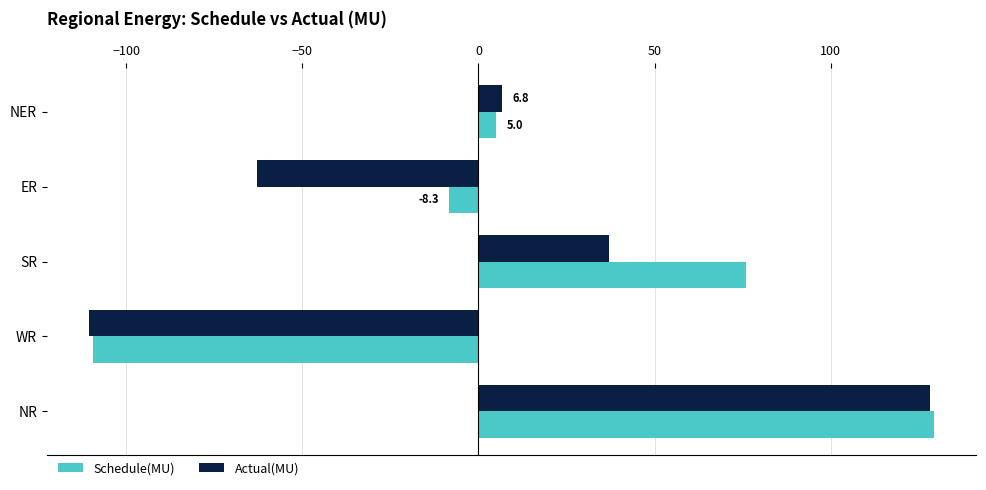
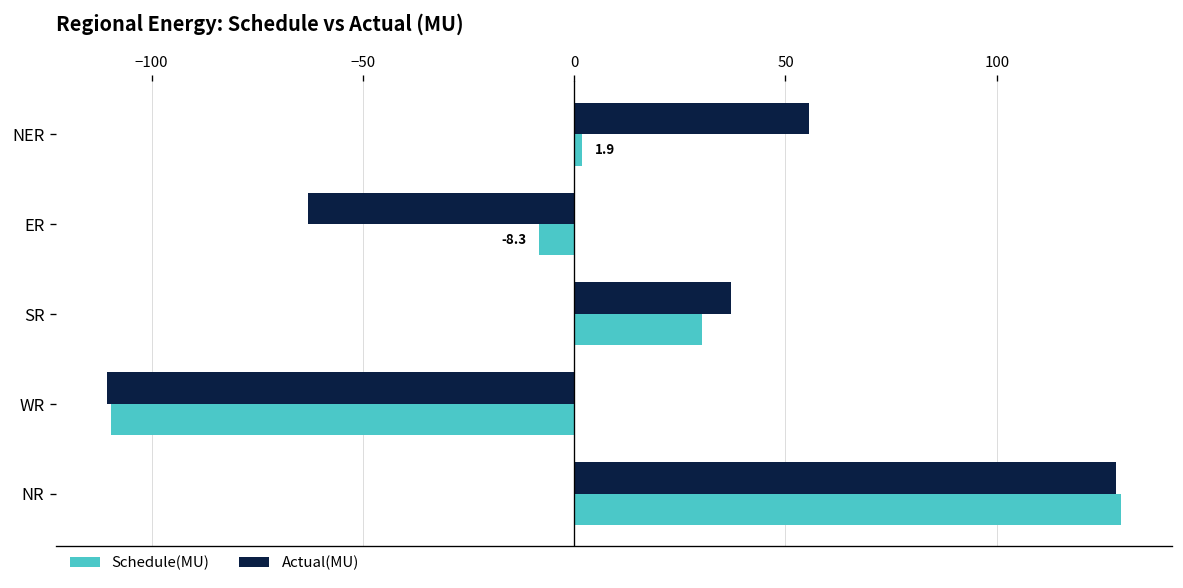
Actual(MU), NER: 7 -> 56
Schedule(MU), NER: 5.0 -> 1.9
Schedule(MU), SR: 76 -> 30
